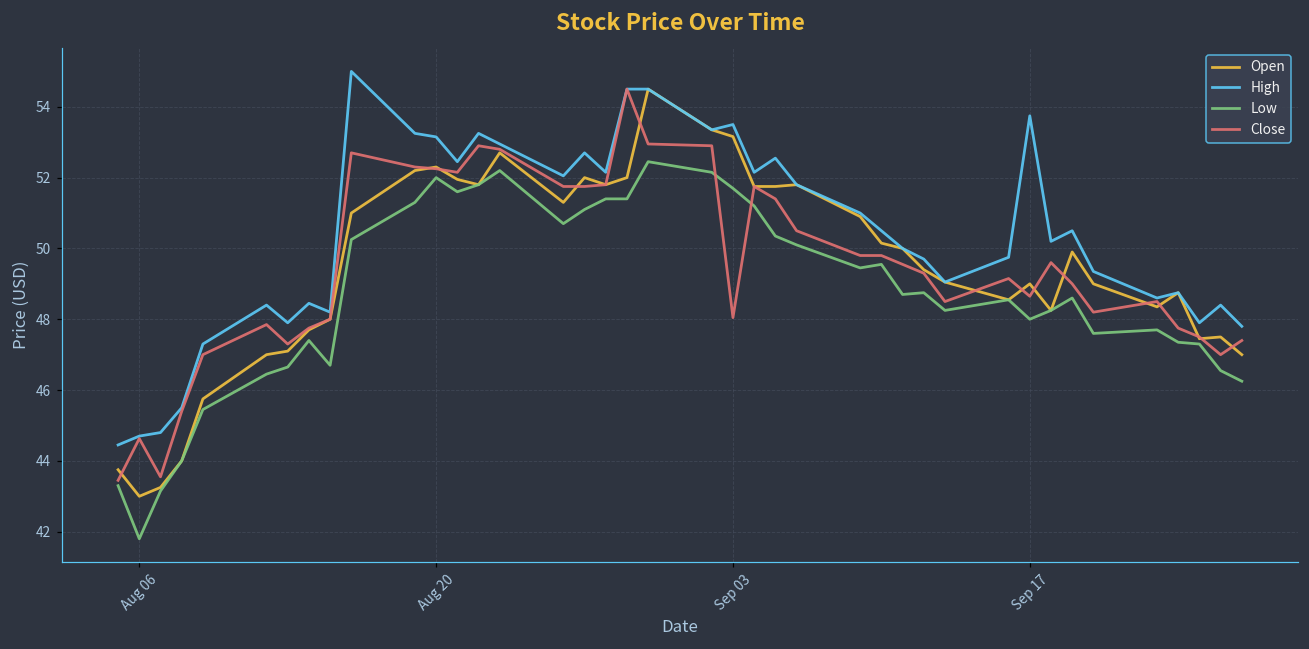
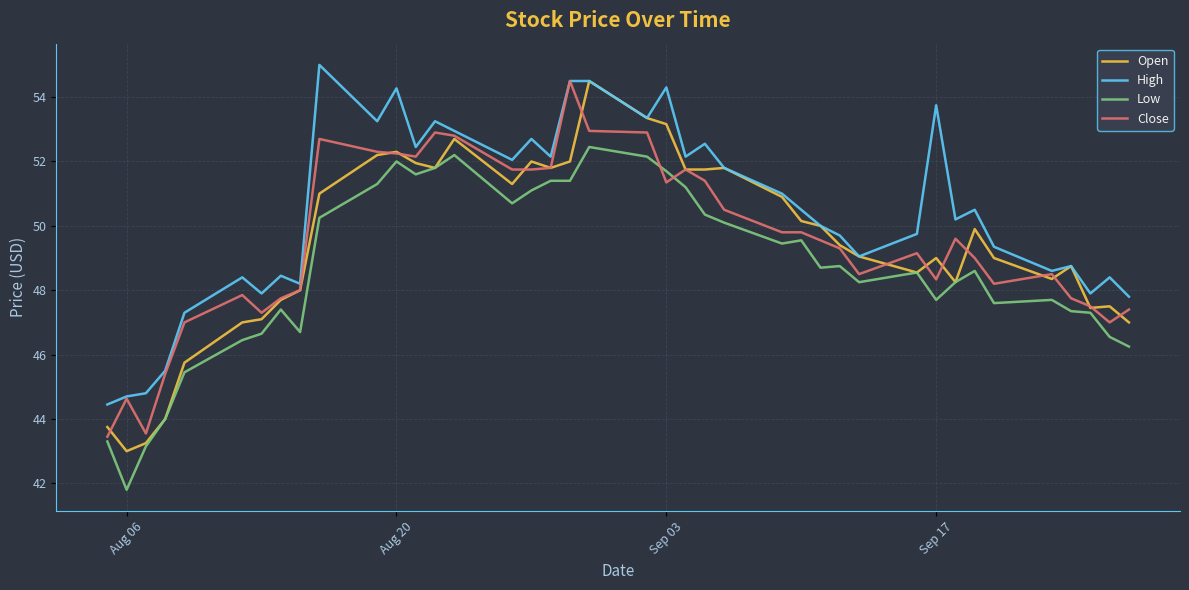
High, Aug 20: 53.2 -> 54.3
High, Sep 03: 53.5 -> 54.3
Close, Sep 03: 48.0 -> 51.3
Low, Sep 17: 48.0 -> 47.7
Close, Sep 17: 48.7 -> 48.3
